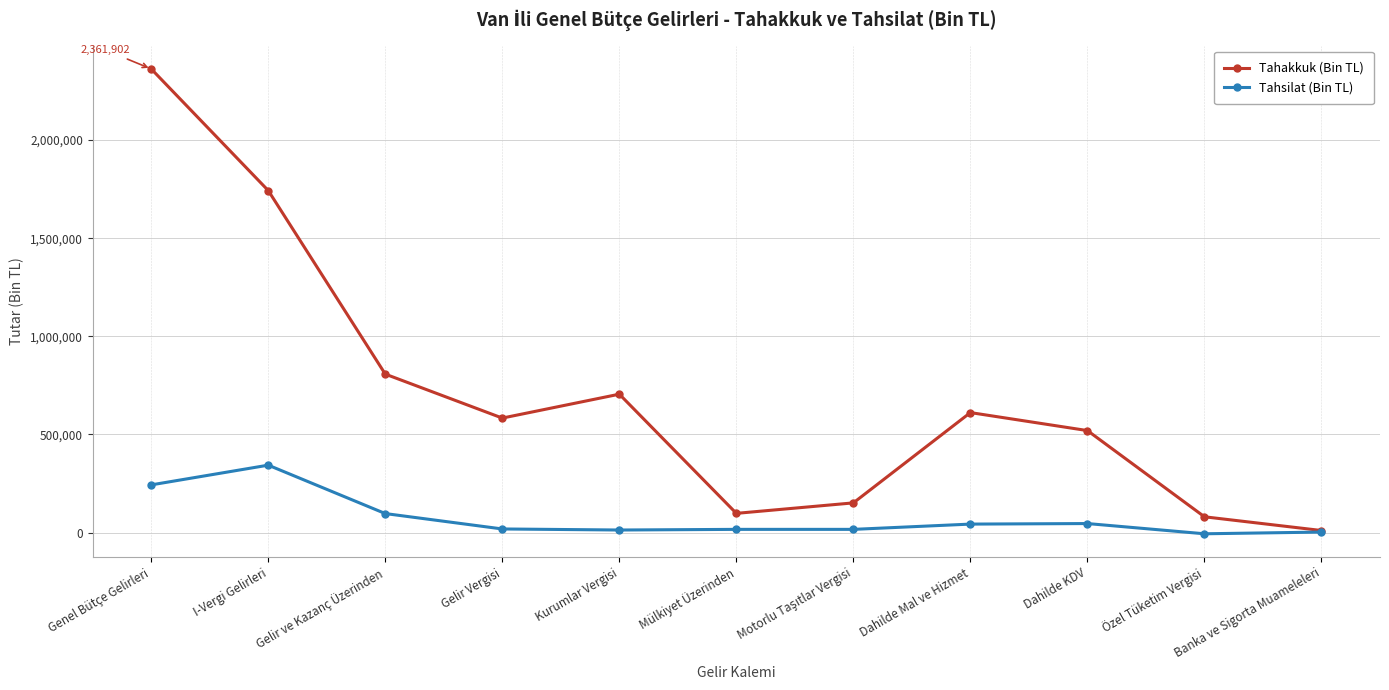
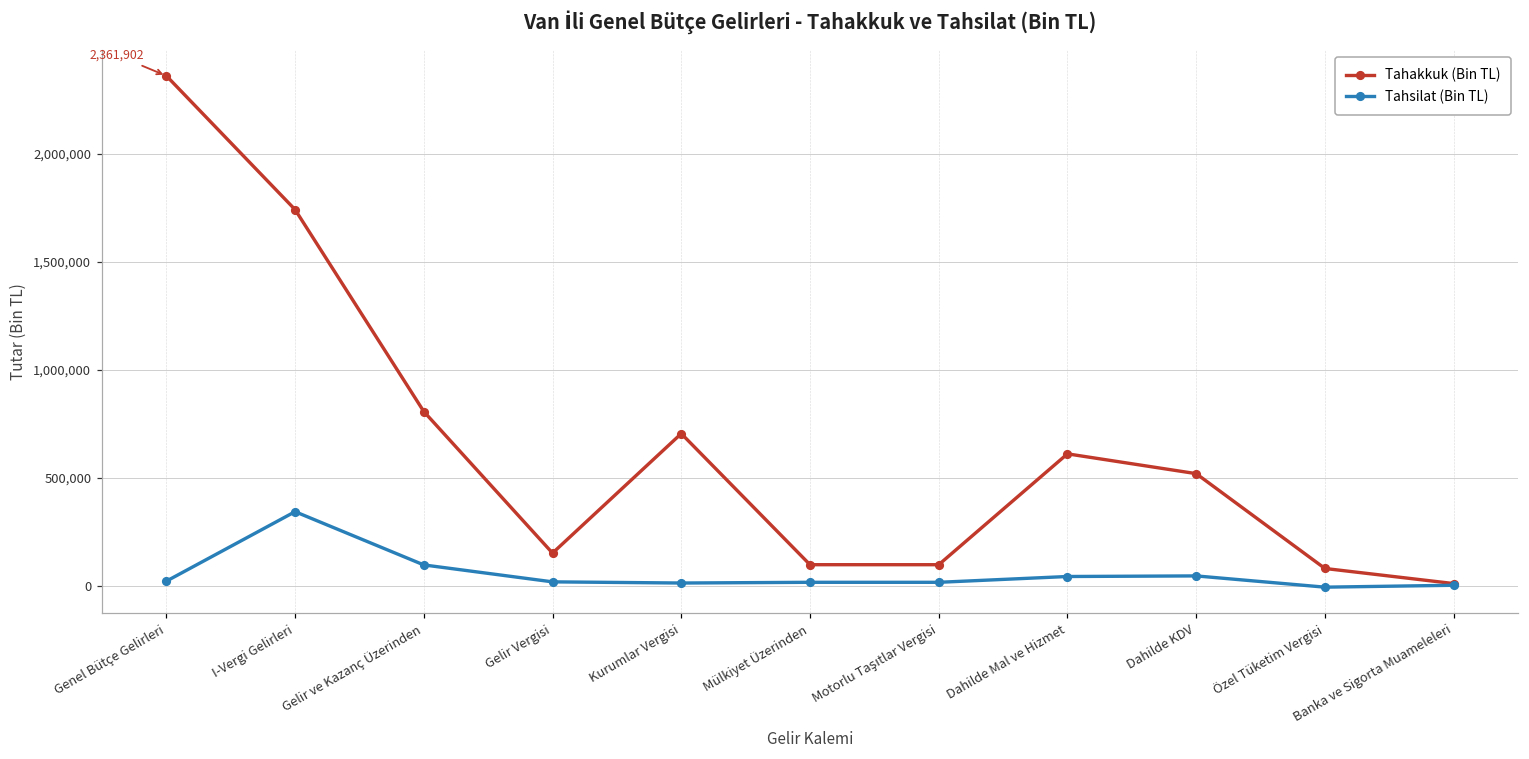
Tahsilat (Bin TL), Genel Bütçe Gelirleri: 240,000 -> 20,000
Tahakkuk (Bin TL), Gelir Vergisi: 580,000 -> 150,000
Tahakkuk (Bin TL), Motorlu Taşıtlar Vergisi: 150,000 -> 100,000
